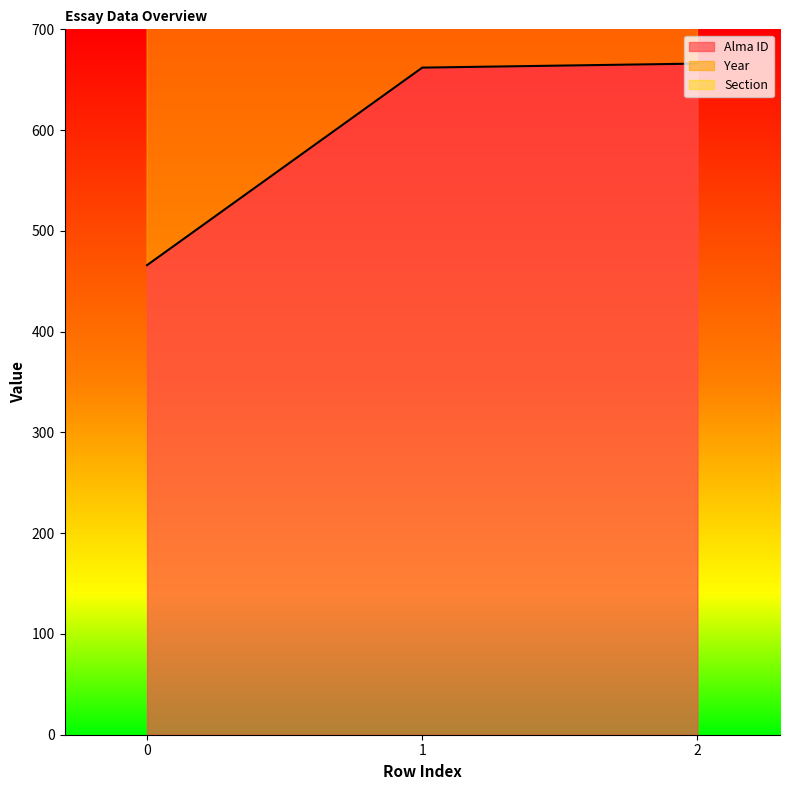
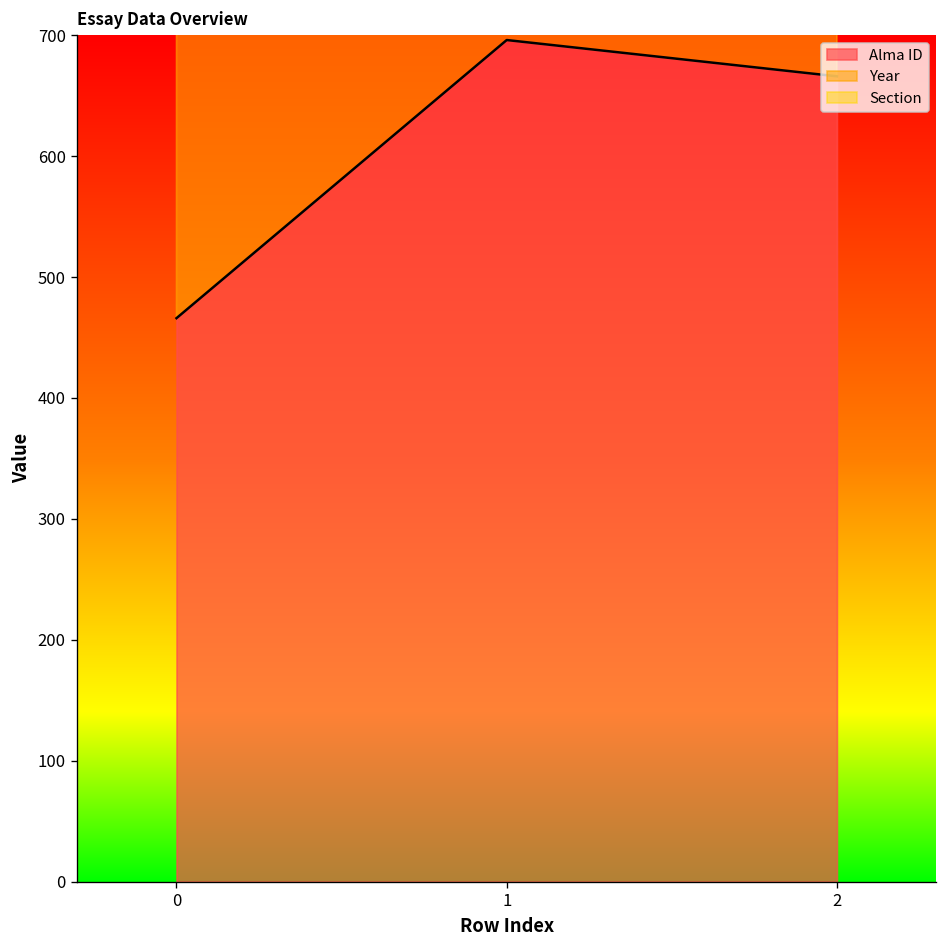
Alma ID, 1: 662 -> 696
